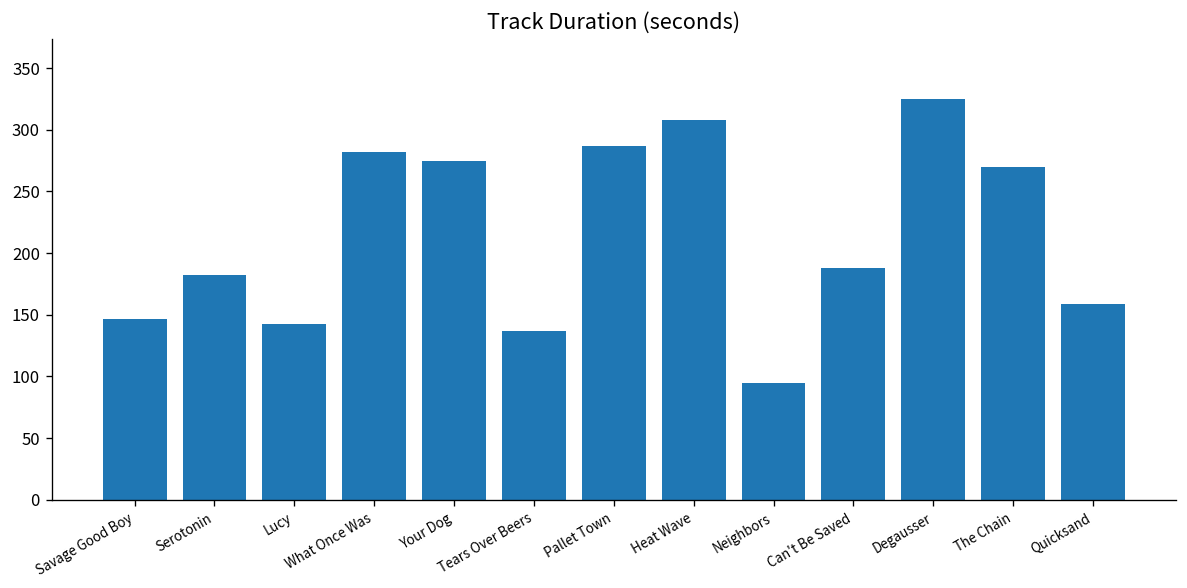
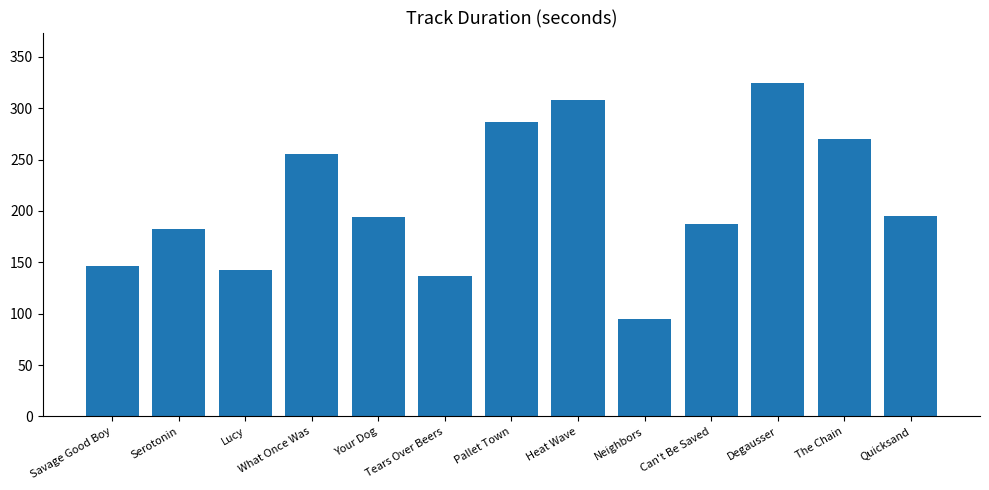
What Once Was: 282 -> 255
Your Dog: 275 -> 194
Quicksand: 159 -> 195
